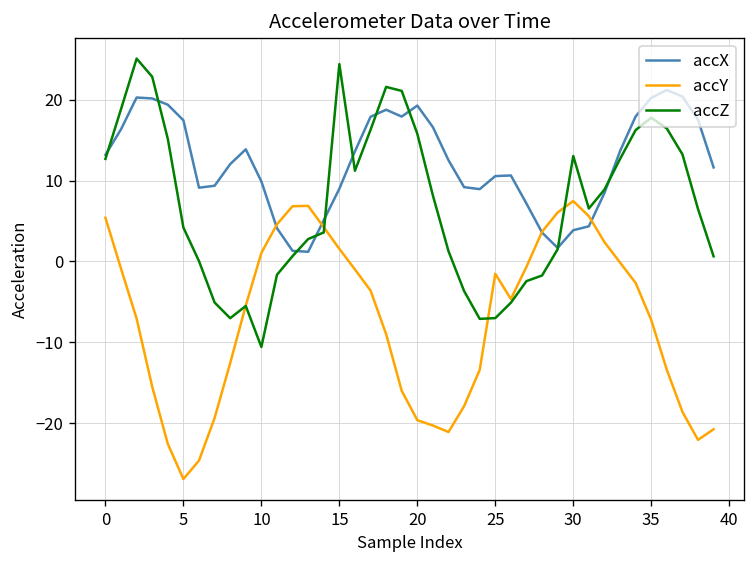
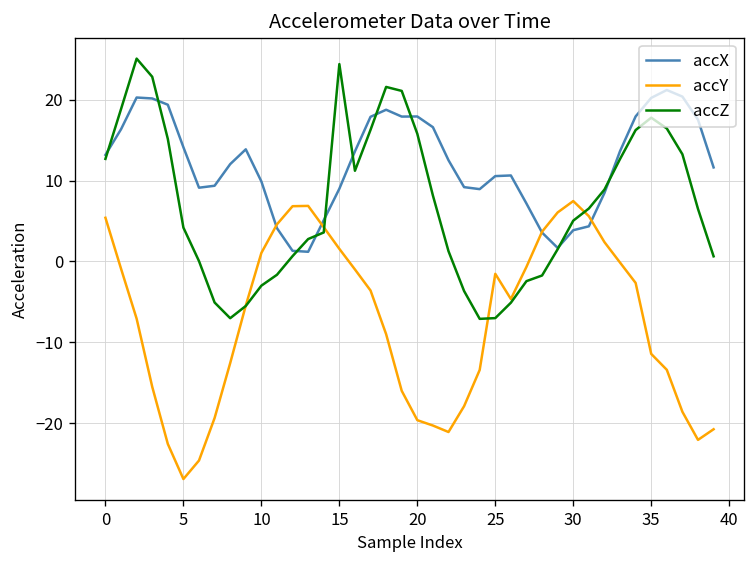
accX, 5: 17 -> 14
accZ, 10: -11 -> -3
accX, 20: 19 -> 18
accZ, 30: 13 -> 5
accY, 35: -7 -> -11
